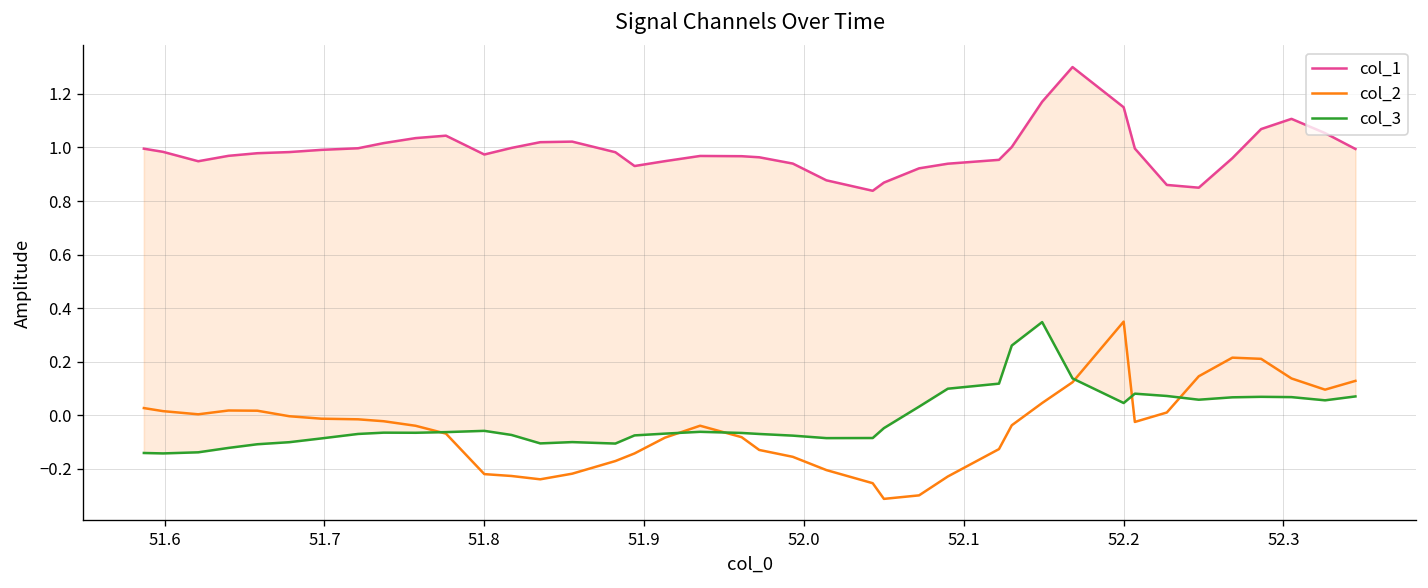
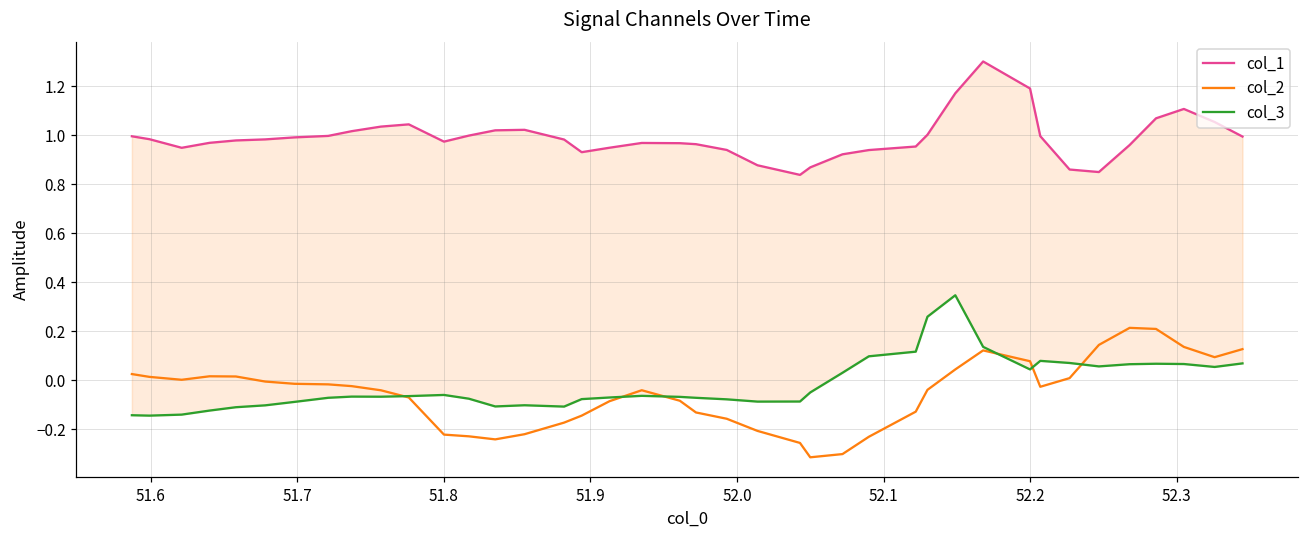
col_1, 52.2: 1.15 -> 1.19
col_2, 52.2: 0.35 -> 0.08
